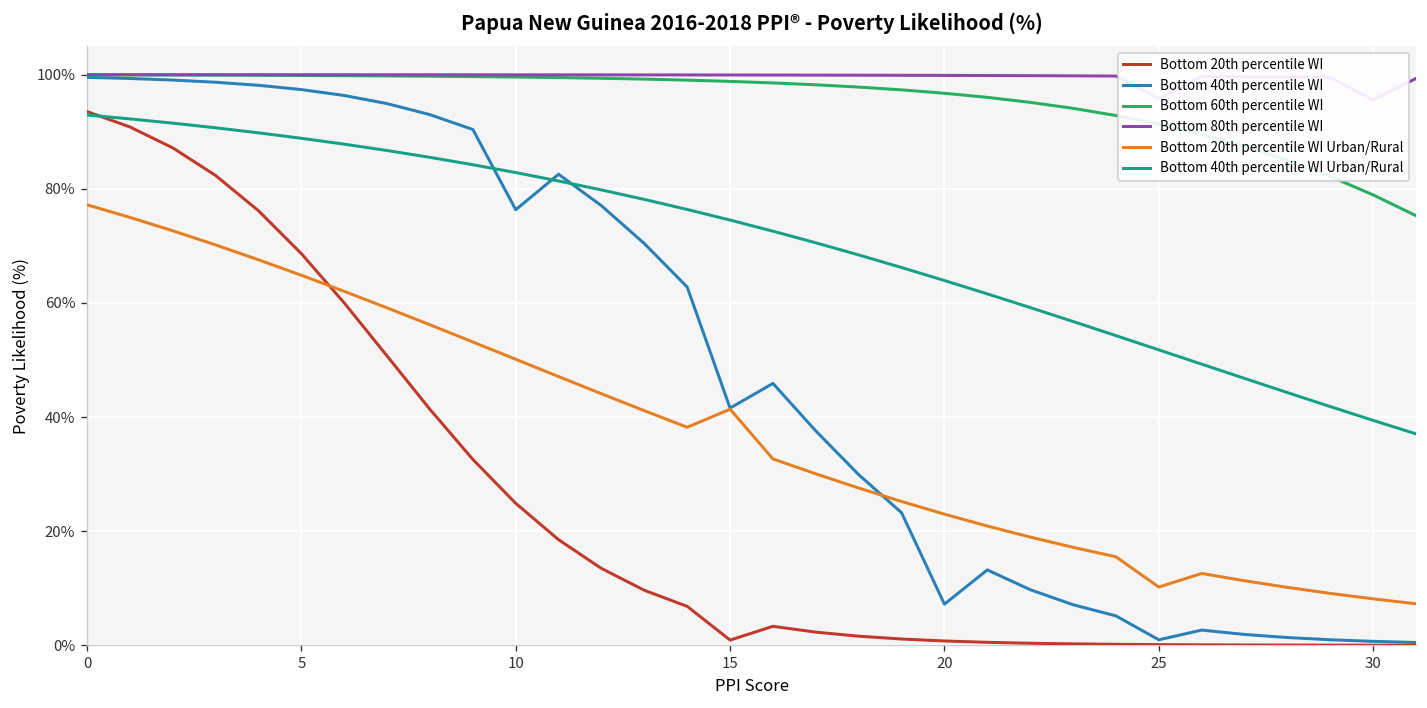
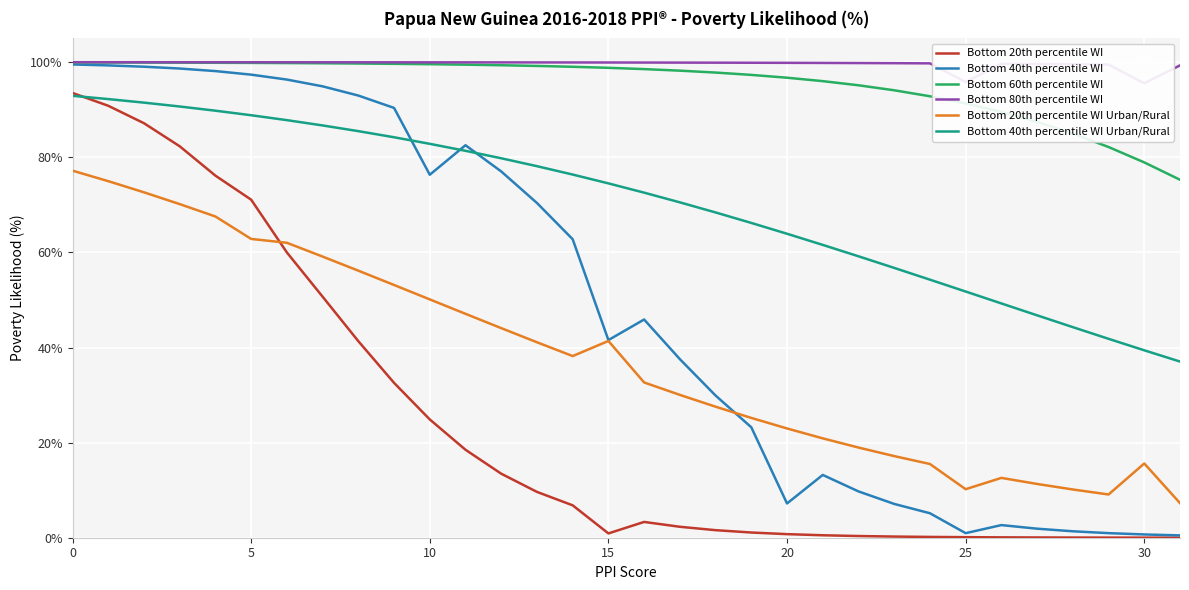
Bottom 20th percentile WI, 5: 69% -> 71%
Bottom 20th percentile WI Urban/Rural, 5: 65% -> 63%
Bottom 20th percentile WI Urban/Rural, 30: 8% -> 16%
